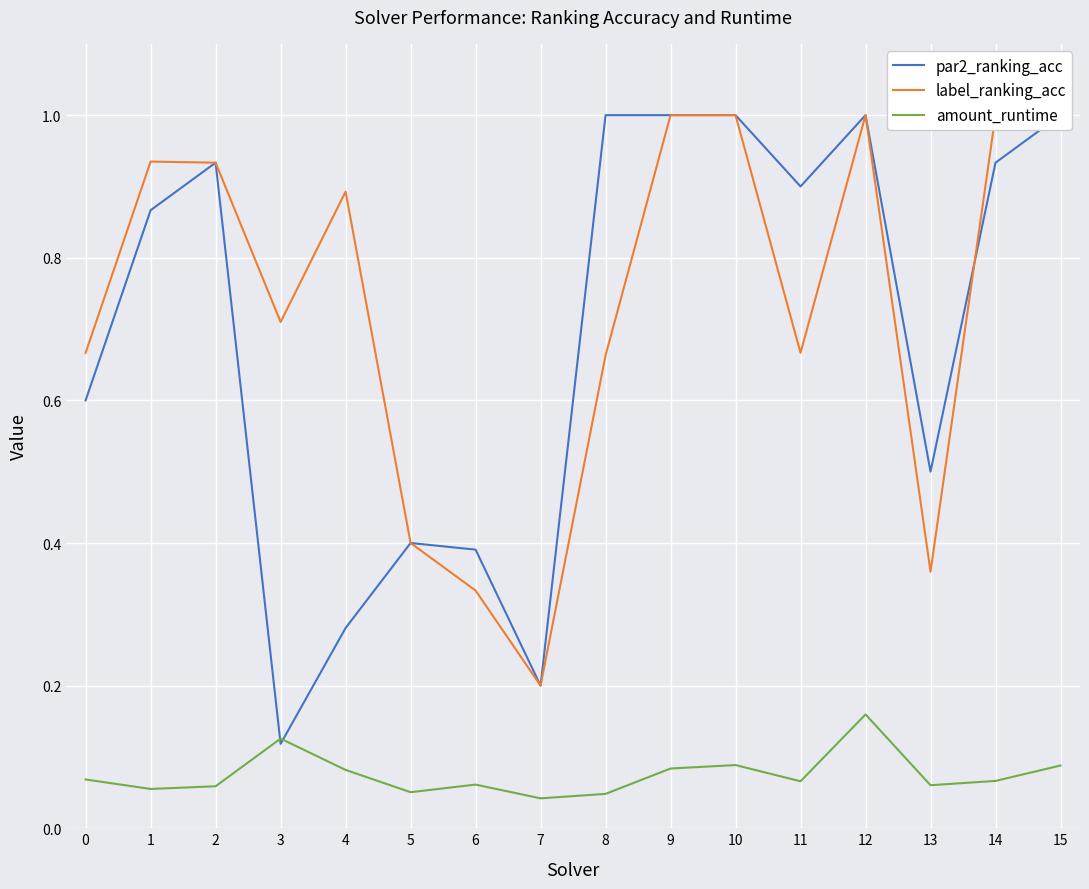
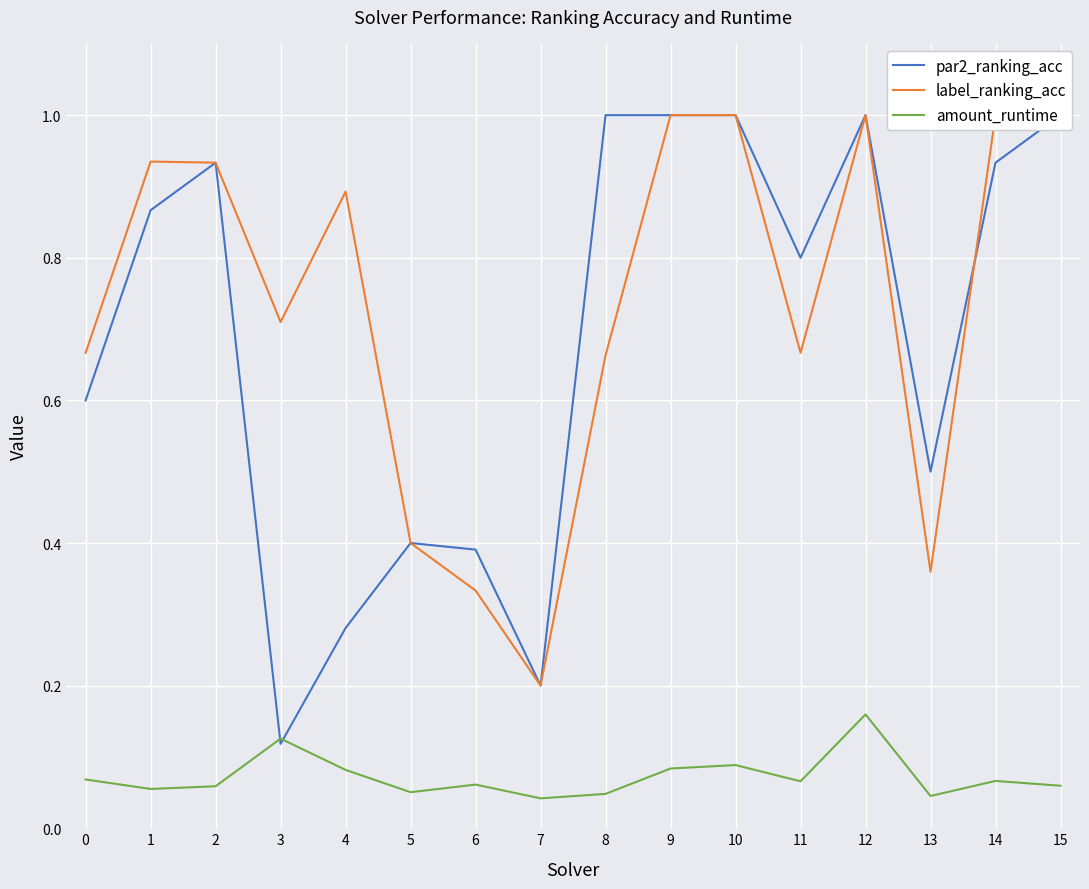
par2_ranking_acc, 11: 0.9 -> 0.8
amount_runtime, 13: 0.06 -> 0.05
amount_runtime, 15: 0.09 -> 0.06
